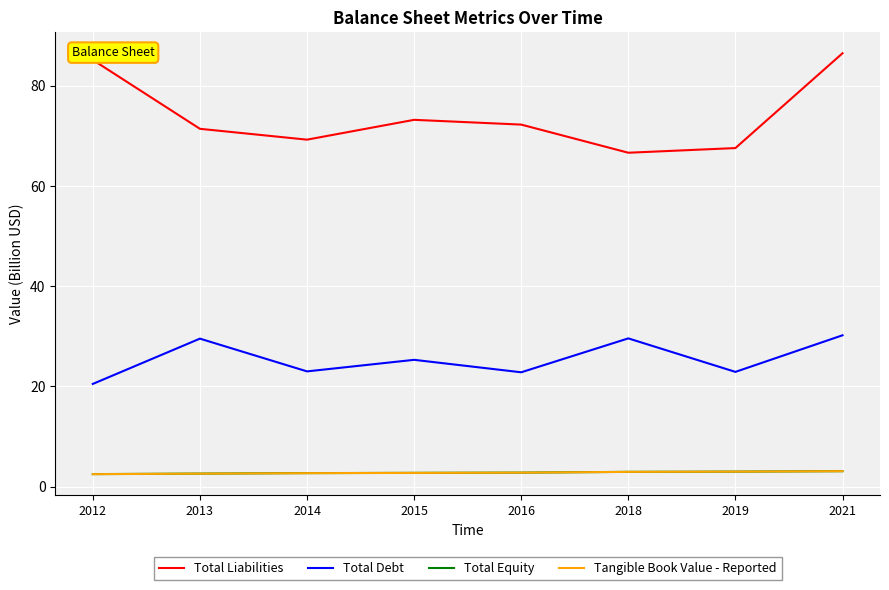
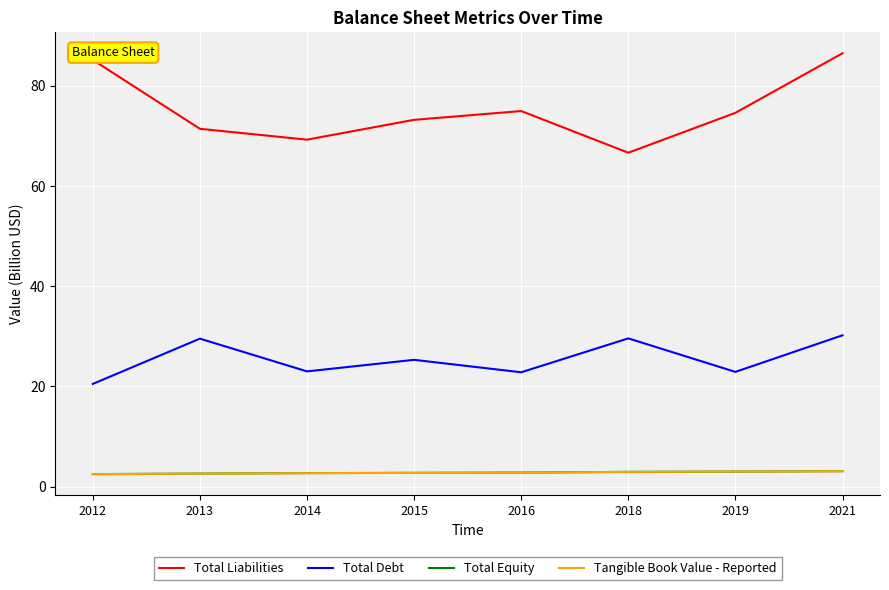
Total Liabilities, 2016: 72 -> 75
Total Liabilities, 2019: 68 -> 75
